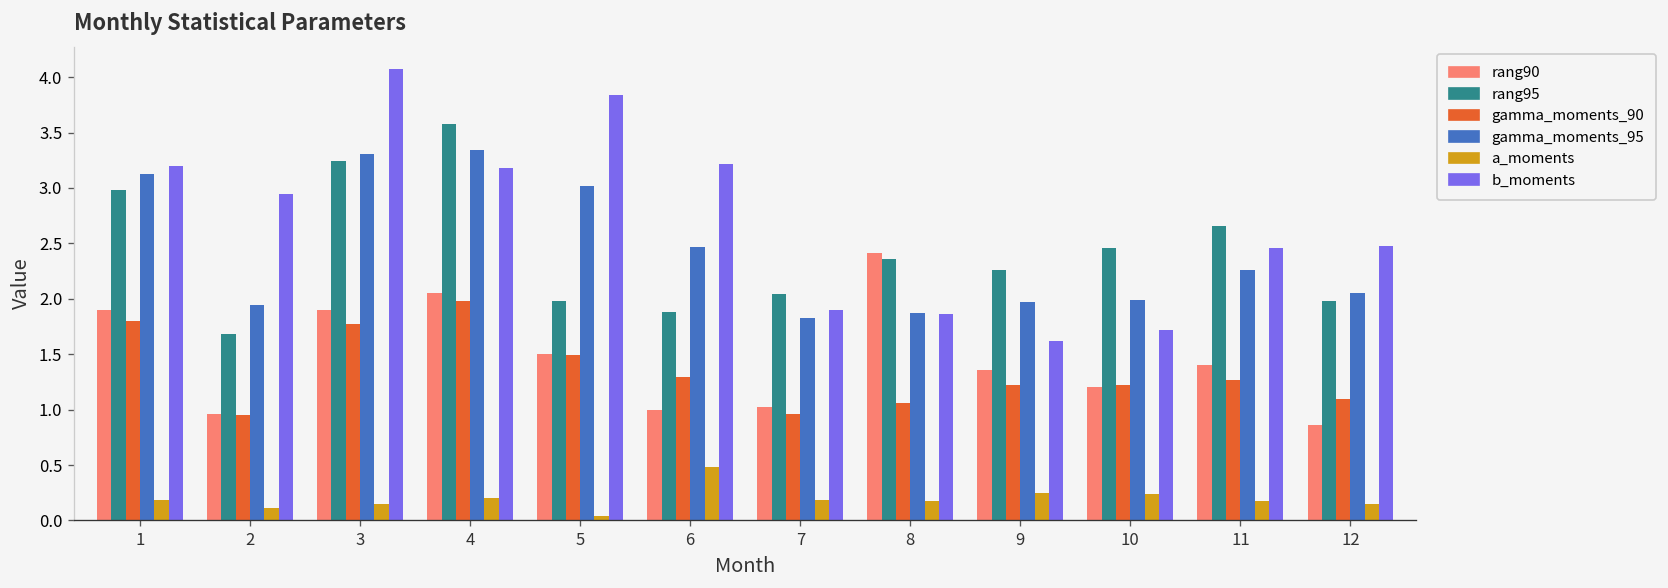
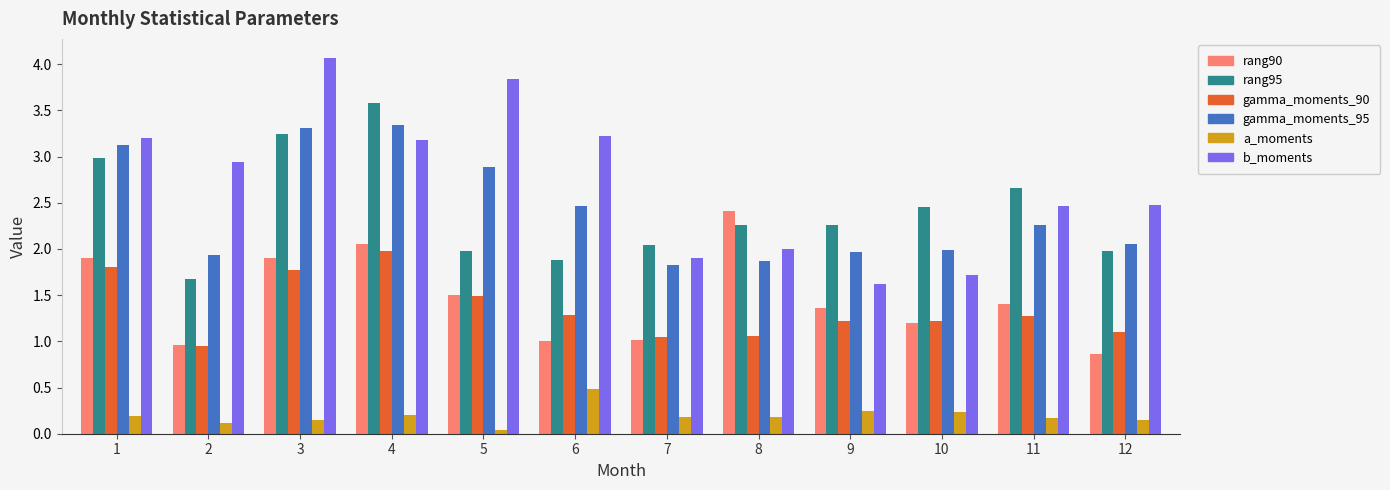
gamma_moments_95, 5: 3.0 -> 2.9
gamma_moments_90, 7: 1.0 -> 1.1
rang95, 8: 2.4 -> 2.3
b_moments, 8: 1.9 -> 2.0
